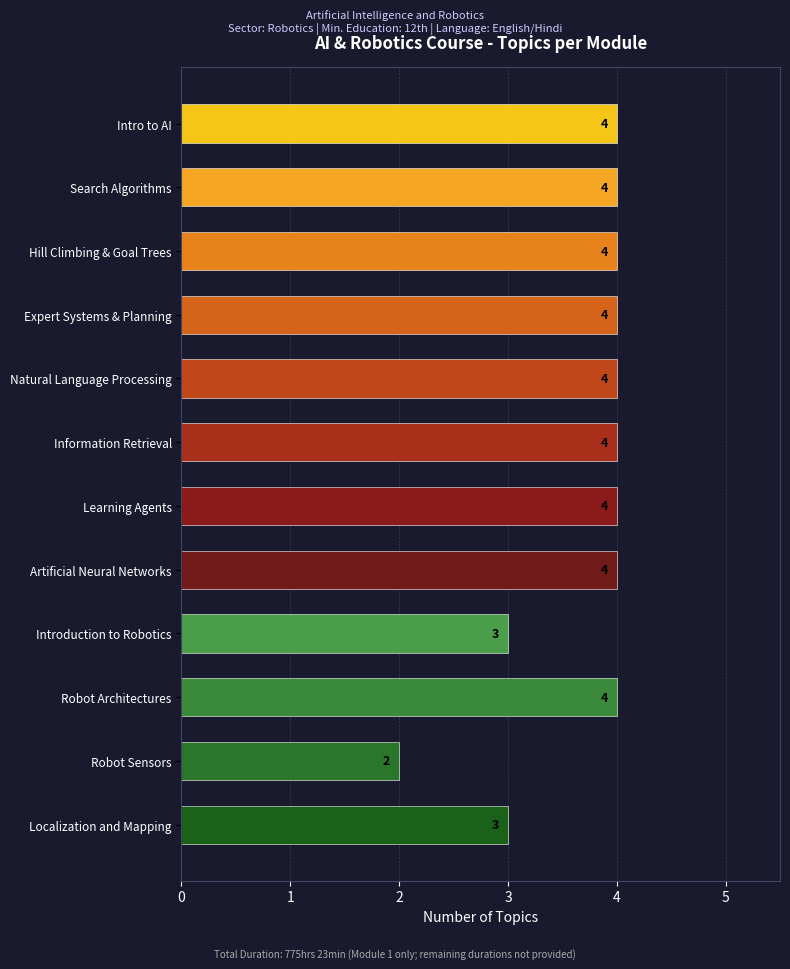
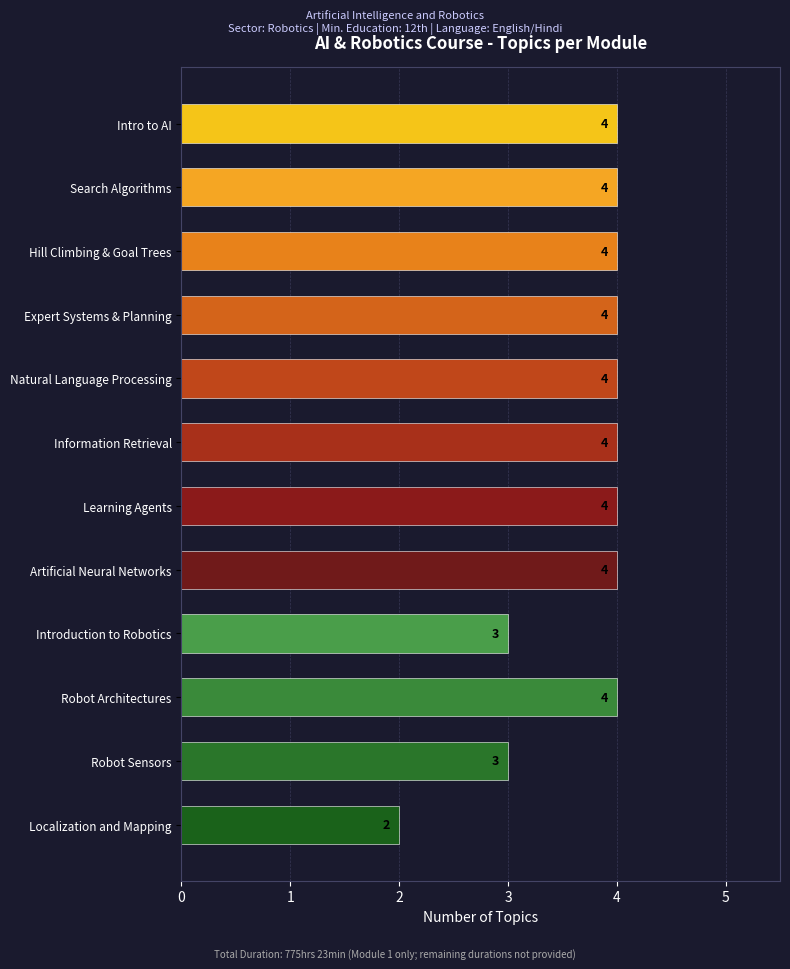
Robot Sensors: 2 -> 3
Localization and Mapping: 3 -> 2
